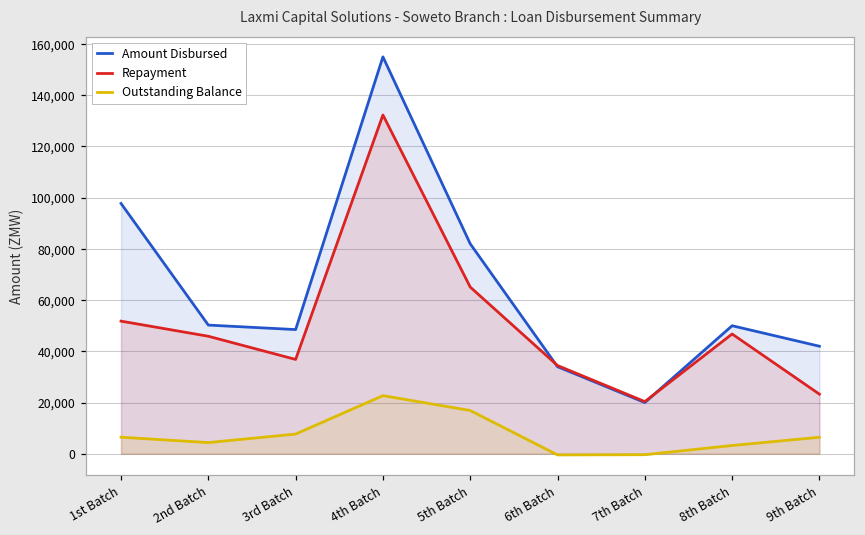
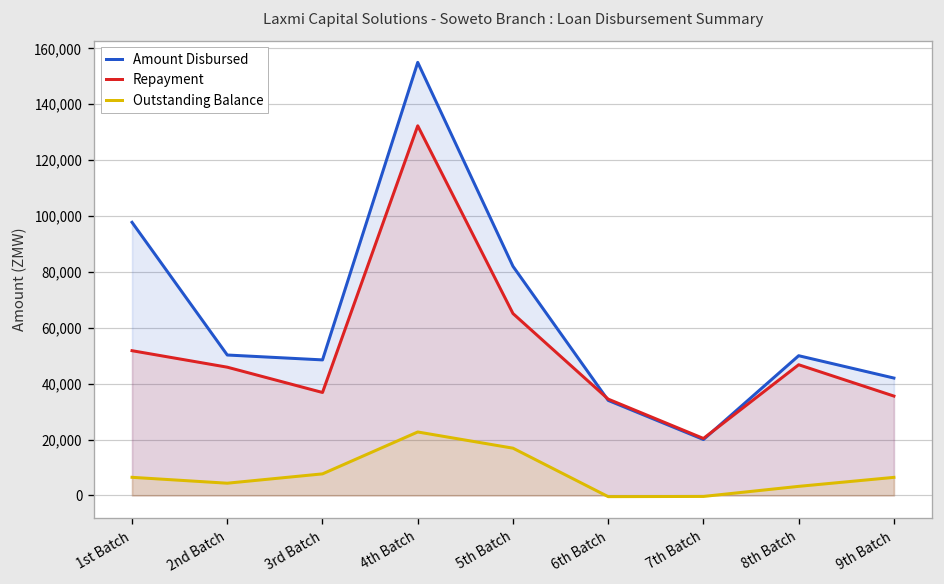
Repayment, 9th Batch: 23,000 -> 36,000
